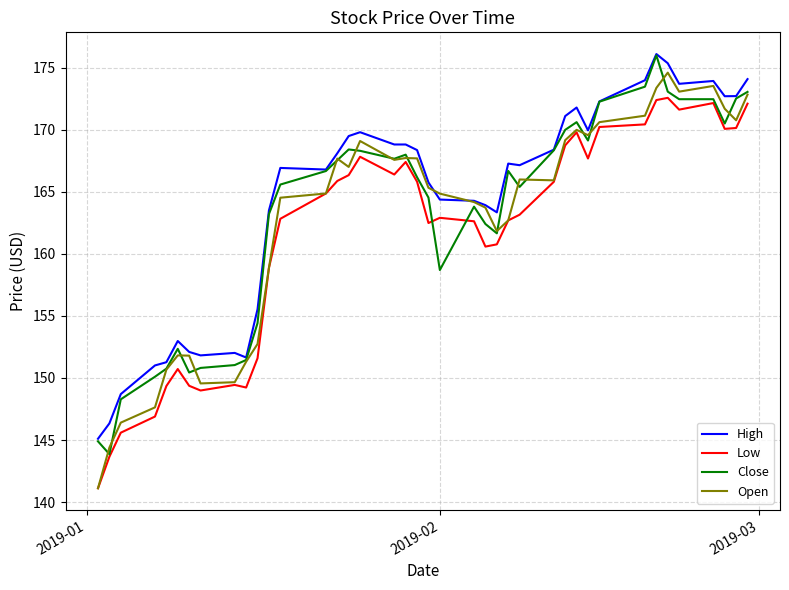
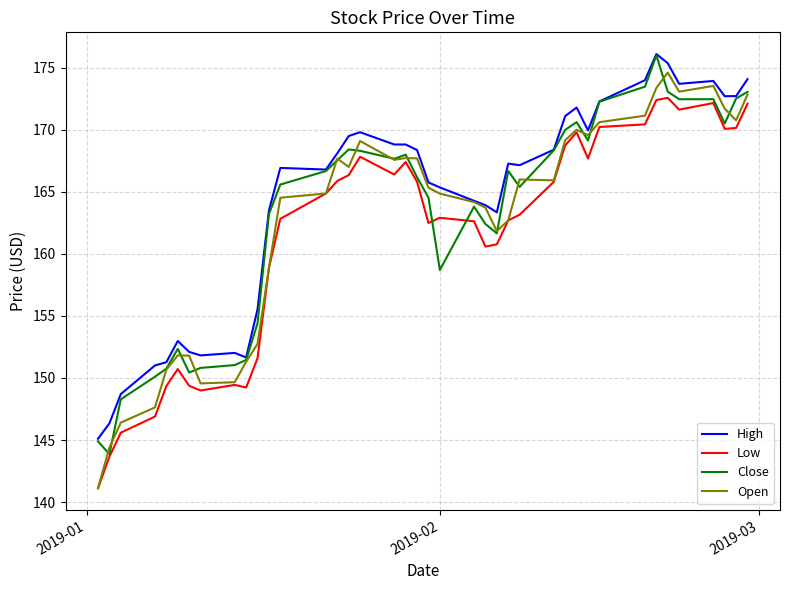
High, 2019-02: 164.4 -> 165.4
